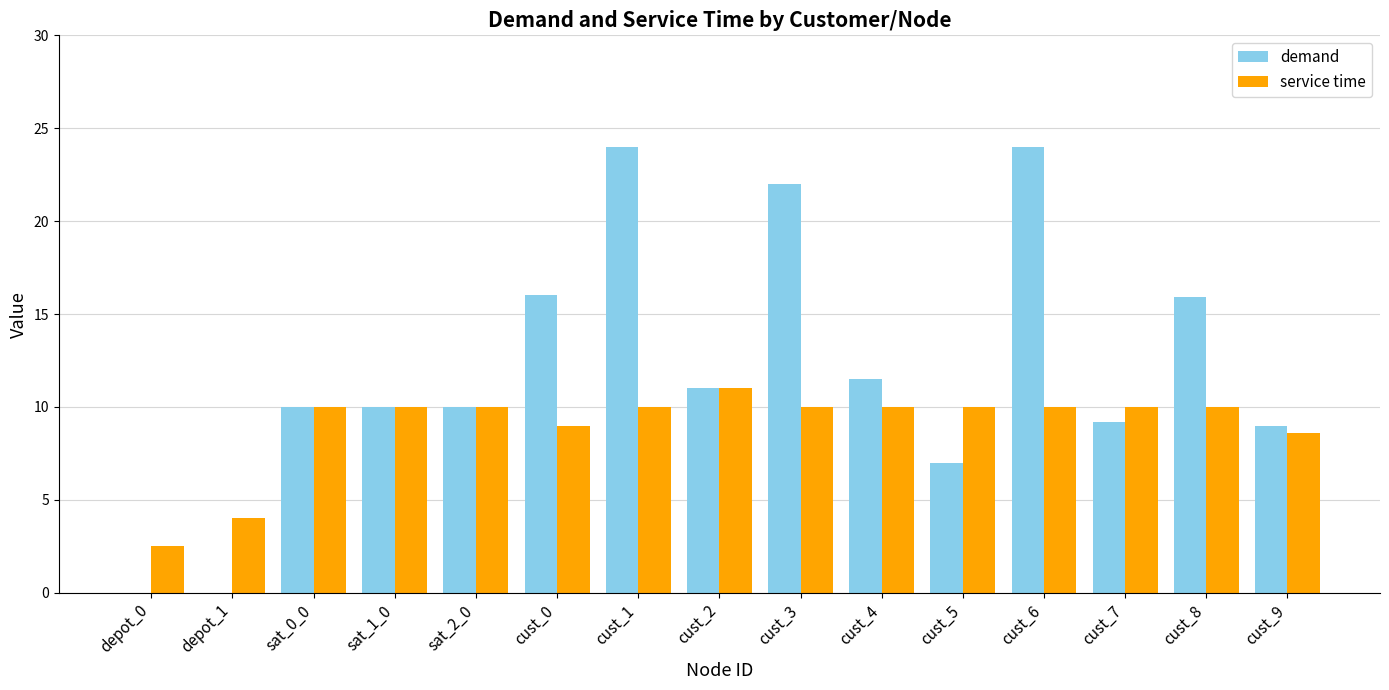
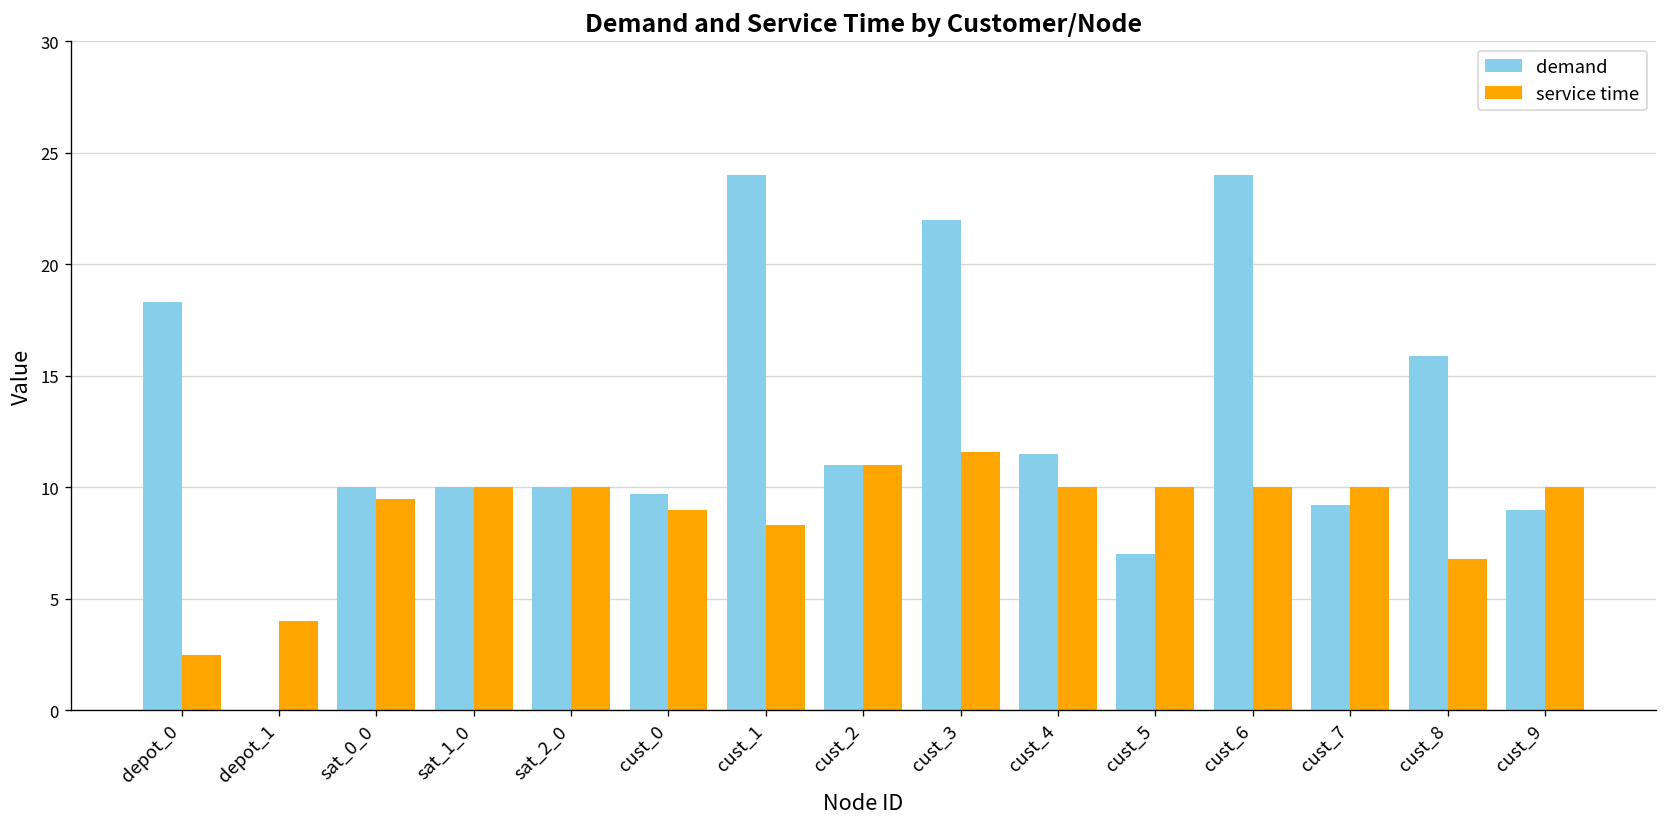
demand, depot_0: 0.0 -> 18.3
service time, sat_0_0: 10.0 -> 9.5
demand, cust_0: 16.0 -> 9.7
service time, cust_1: 10.0 -> 8.3
service time, cust_3: 10.0 -> 11.6
service time, cust_8: 10.0 -> 6.8
service time, cust_9: 8.6 -> 10.0
